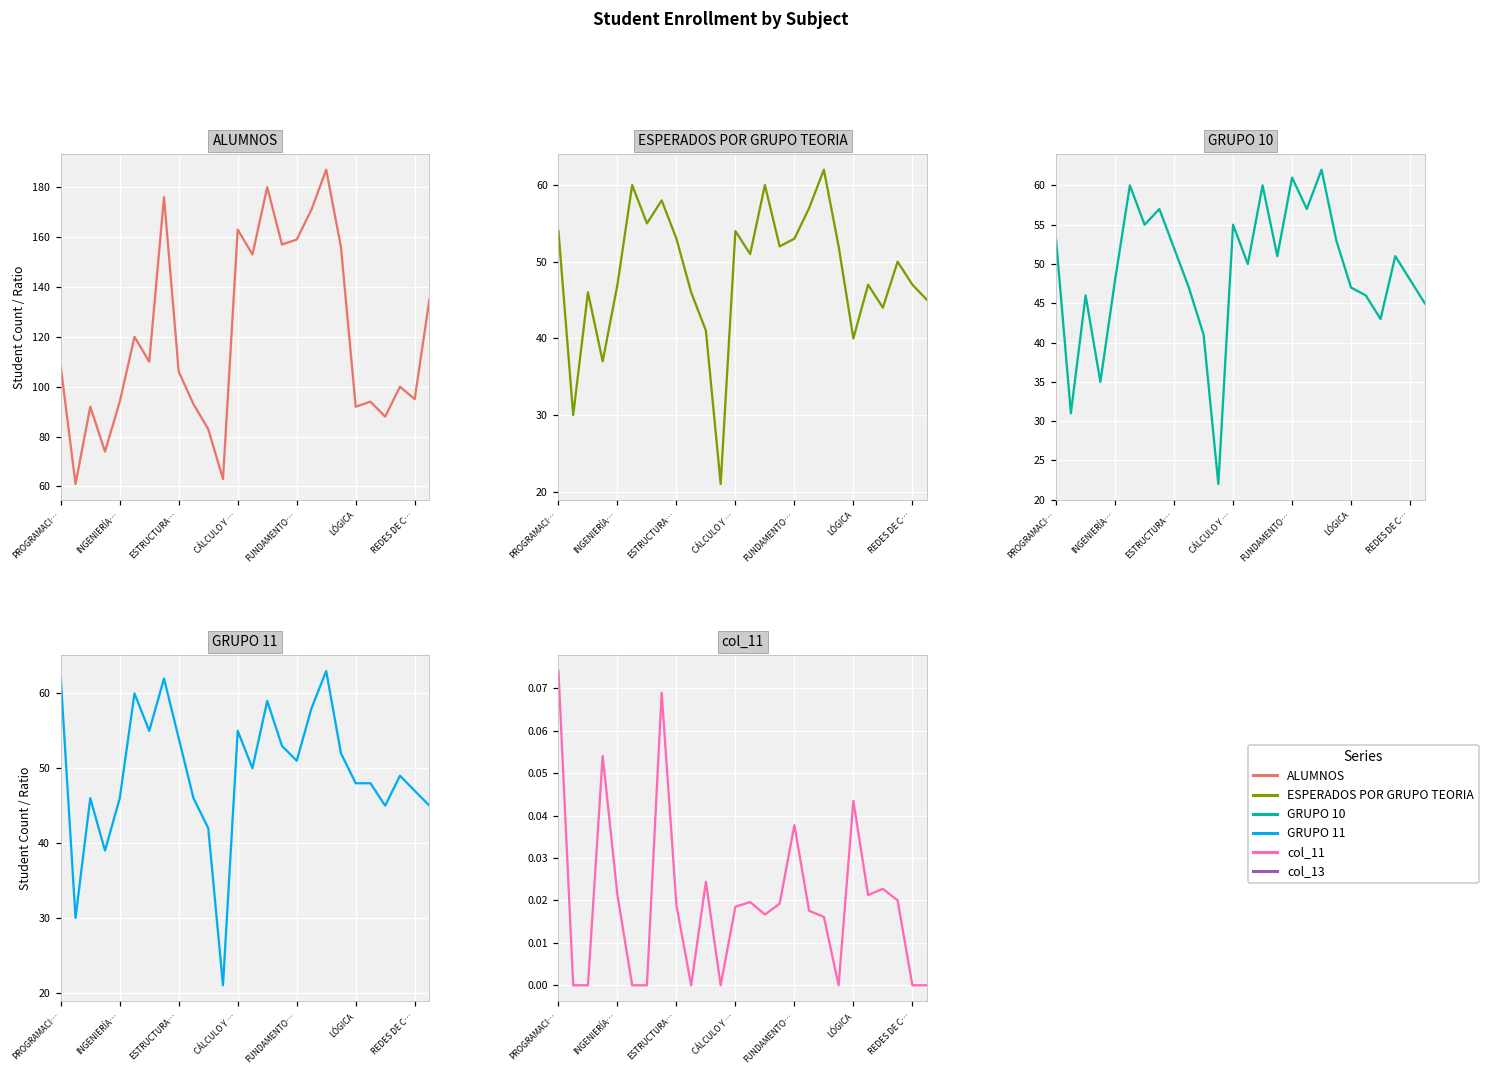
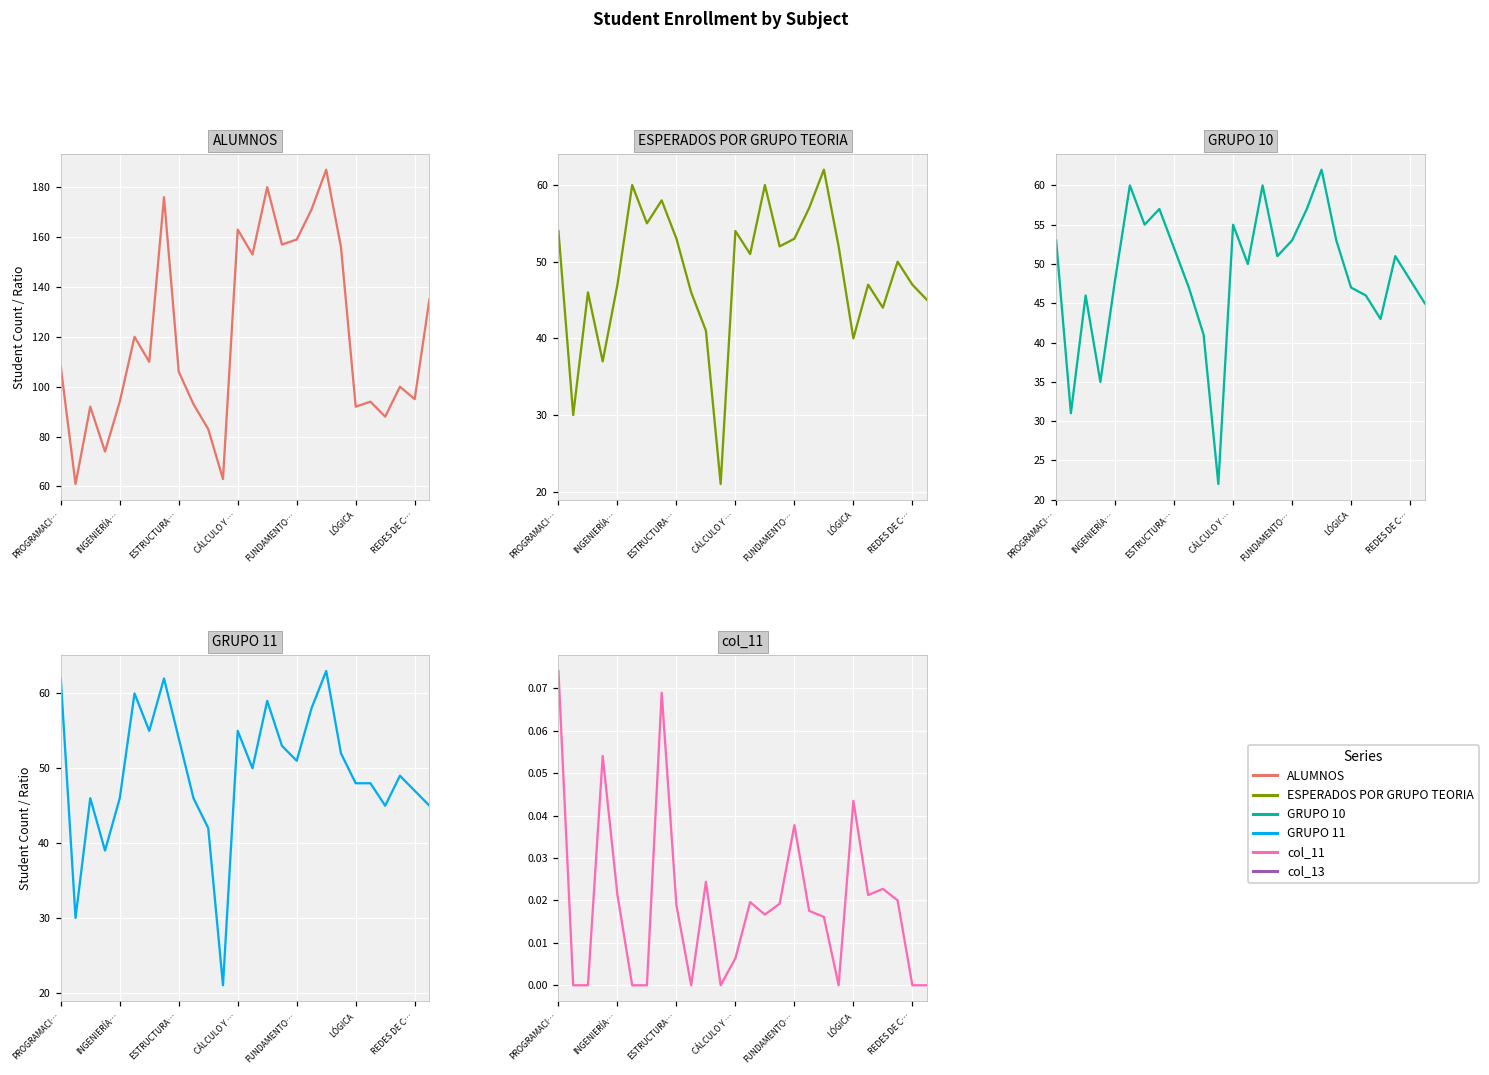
GRUPO 10, FUNDAMENTO…: 61 -> 53
col_11, CÁLCULO Y …: 0.019 -> 0.006
